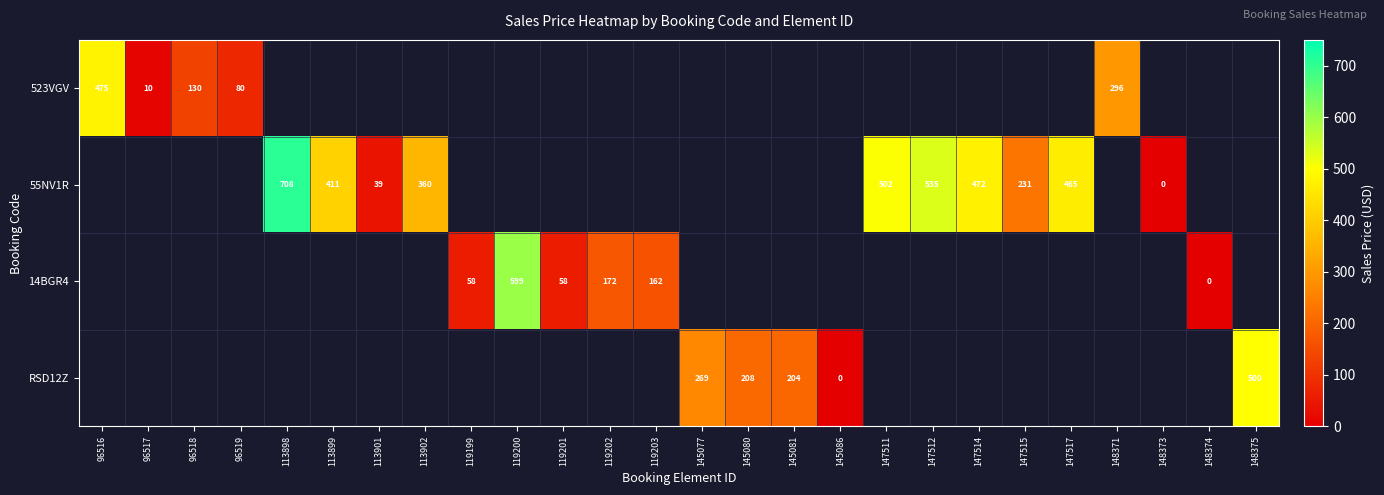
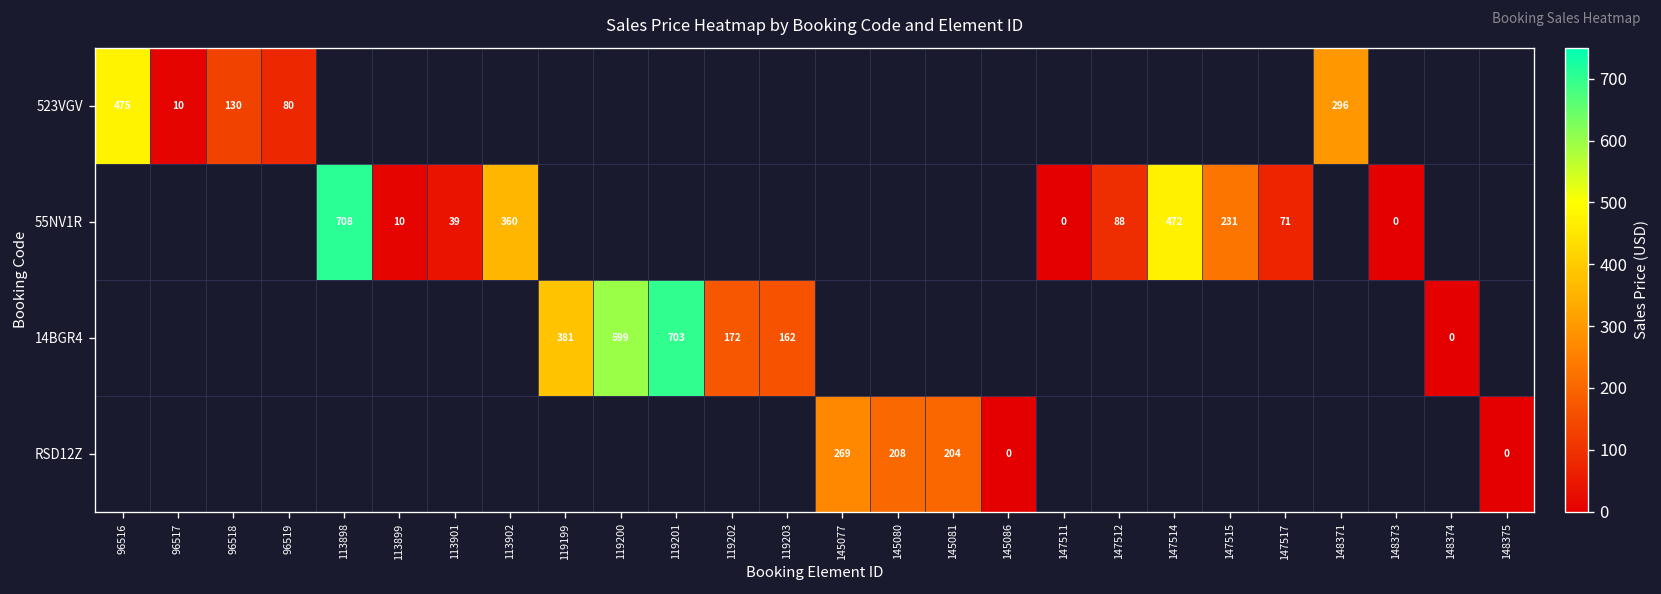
55NV1R, 113899: 411 -> 10
55NV1R, 147511: 502 -> 0
55NV1R, 147512: 535 -> 88
55NV1R, 147517: 465 -> 71
14BGR4, 119199: 58 -> 381
14BGR4, 119201: 58 -> 703
RSD12Z, 148375: 500 -> 0
